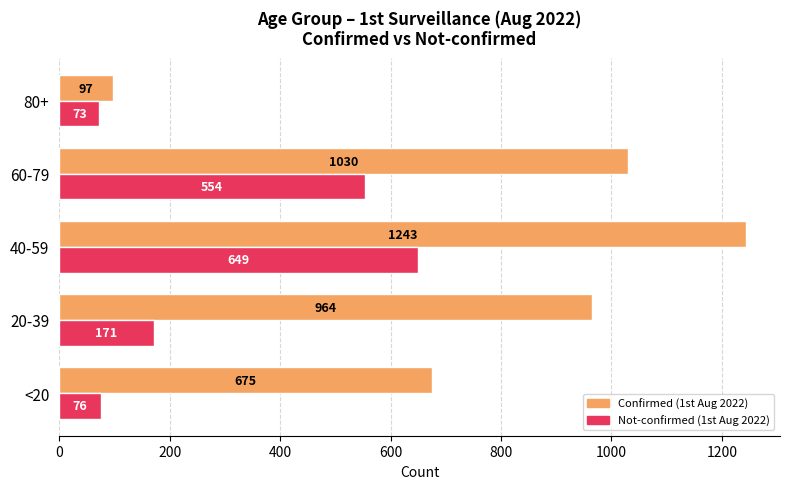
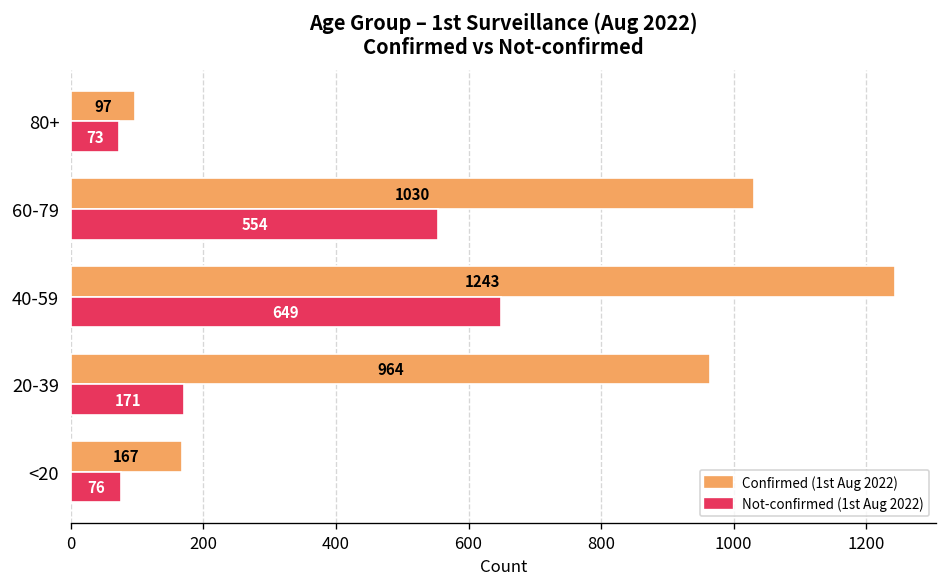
Confirmed (1st Aug 2022), <20: 675 -> 167
